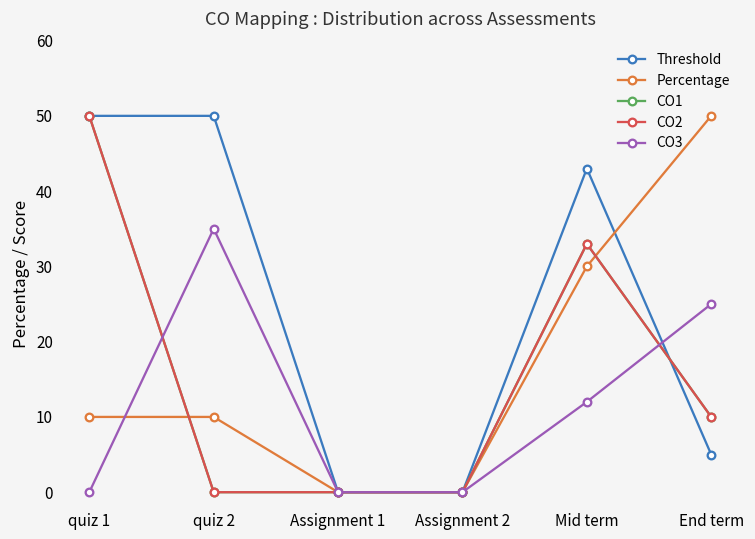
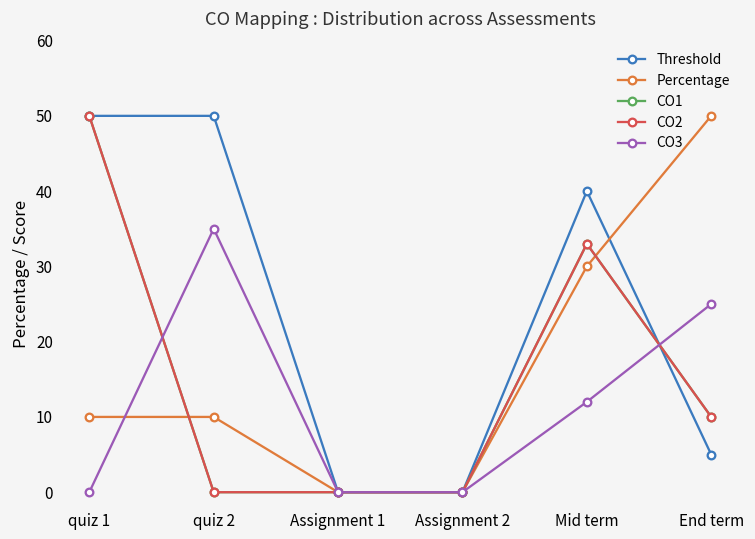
Threshold, Mid term: 43 -> 40
